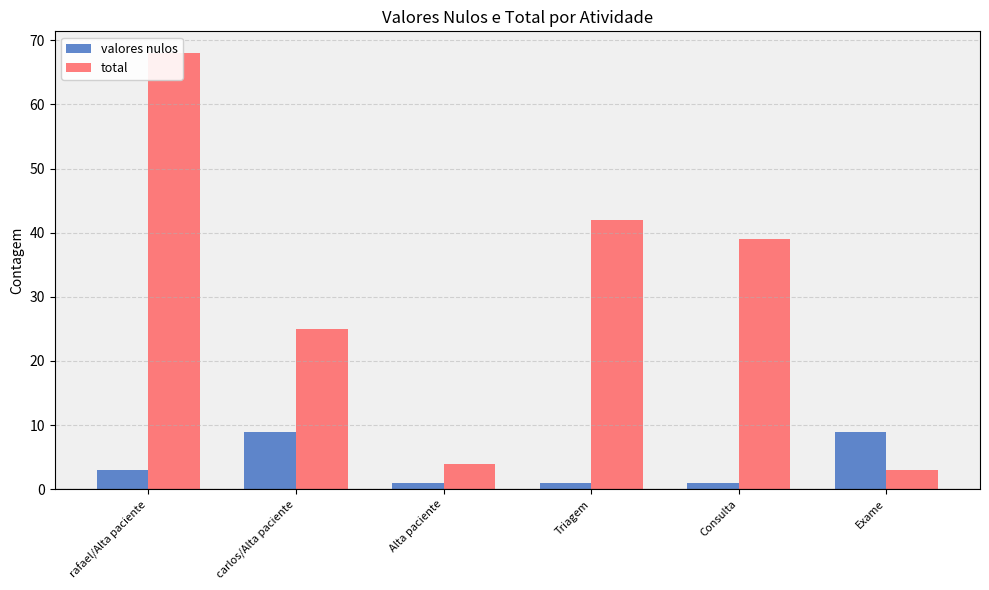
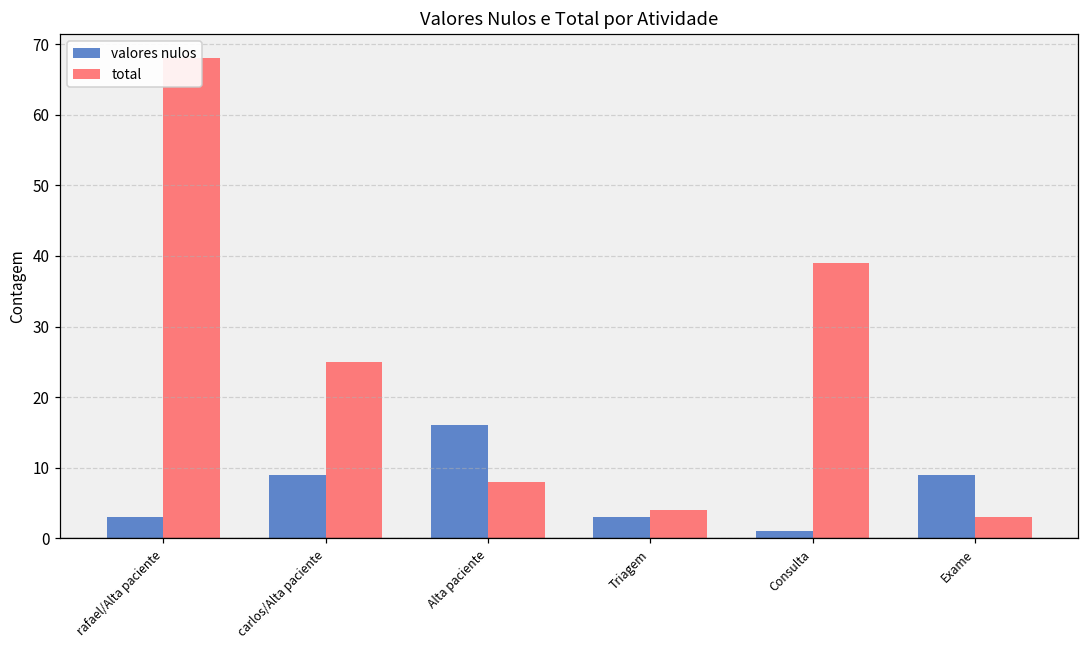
valores nulos, Alta paciente: 1 -> 16
total, Alta paciente: 4 -> 8
valores nulos, Triagem: 1 -> 3
total, Triagem: 42 -> 4
